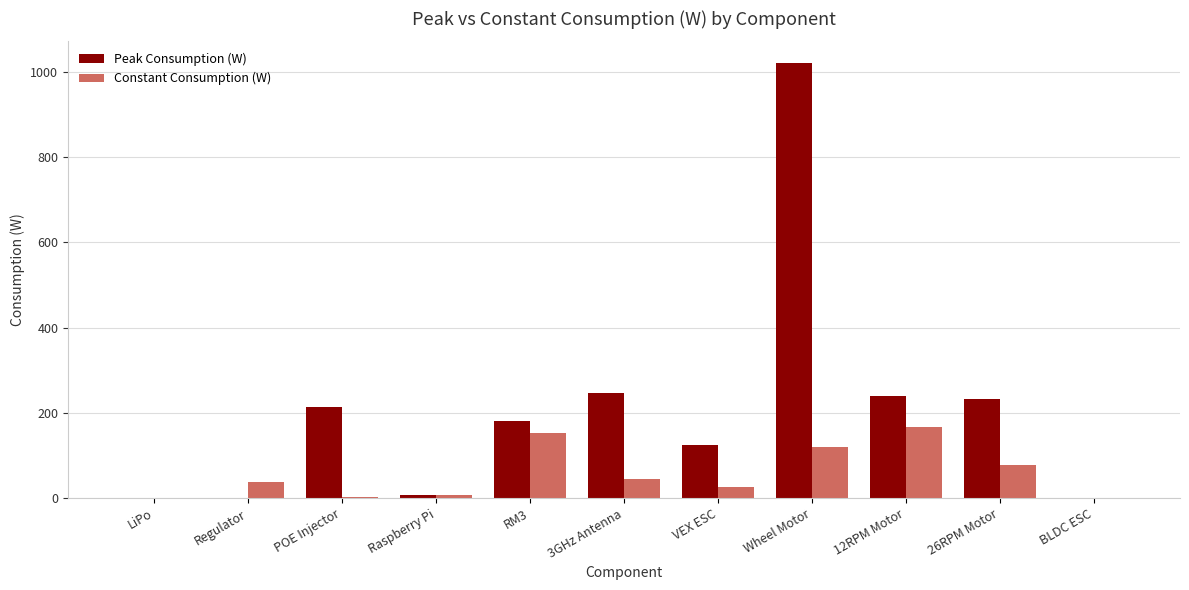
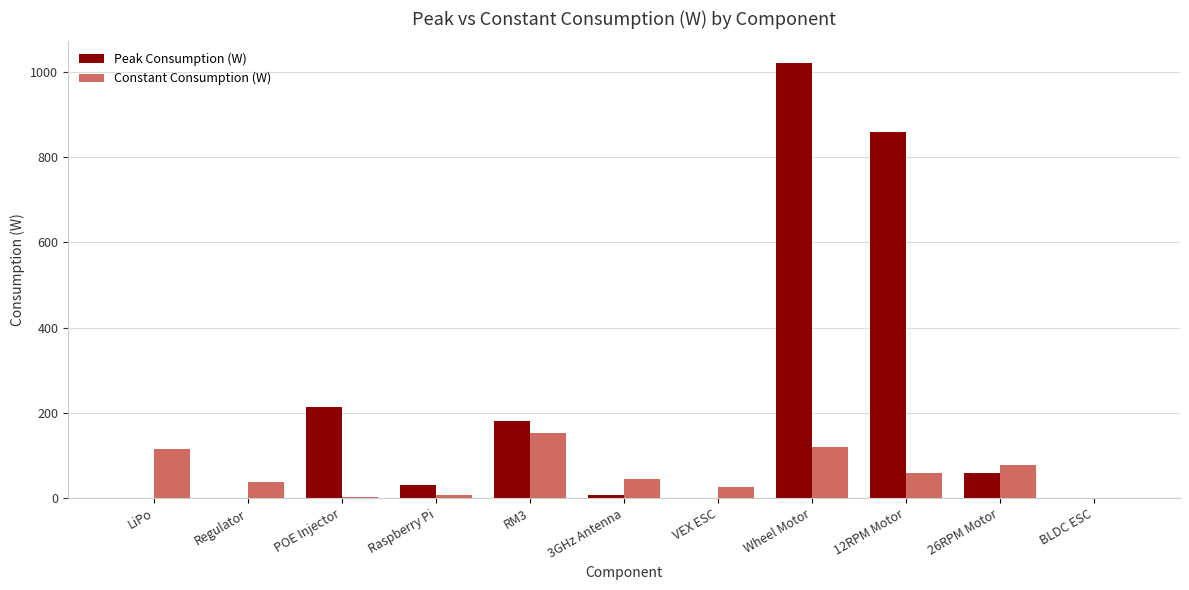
Constant Consumption (W), LiPo: 0 -> 120
Peak Consumption (W), Raspberry Pi: 10 -> 30
Peak Consumption (W), 3GHz Antenna: 250 -> 10
Peak Consumption (W), VEX ESC: 130 -> 0
Peak Consumption (W), 12RPM Motor: 240 -> 860
Constant Consumption (W), 12RPM Motor: 170 -> 60
Peak Consumption (W), 26RPM Motor: 230 -> 60
